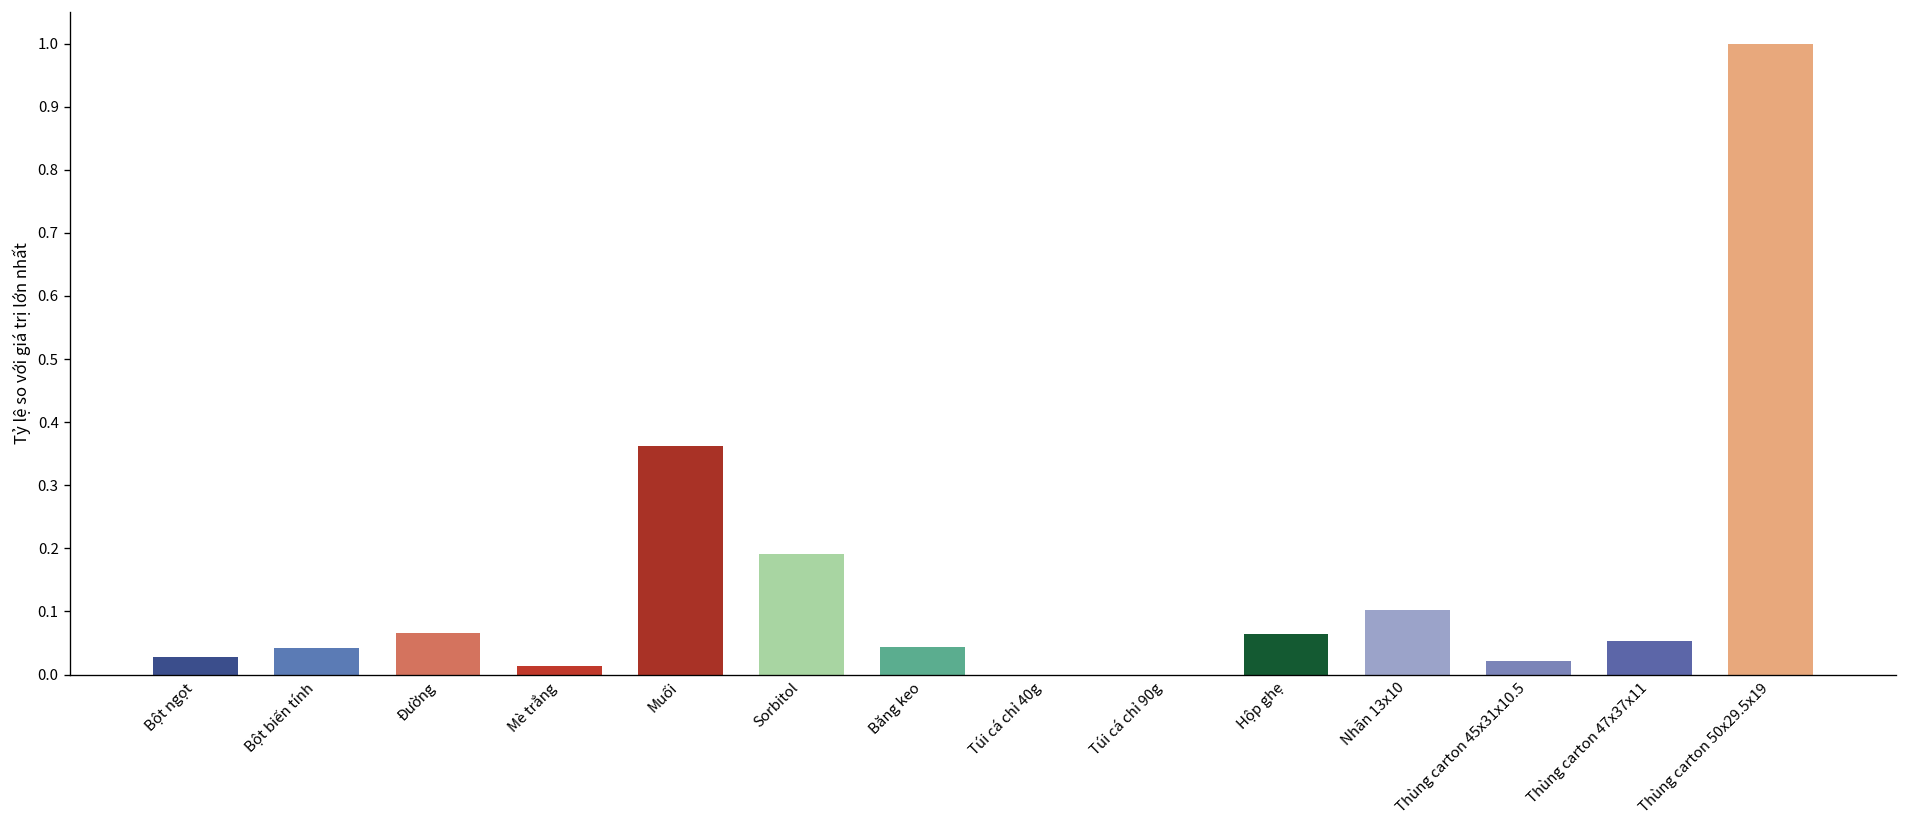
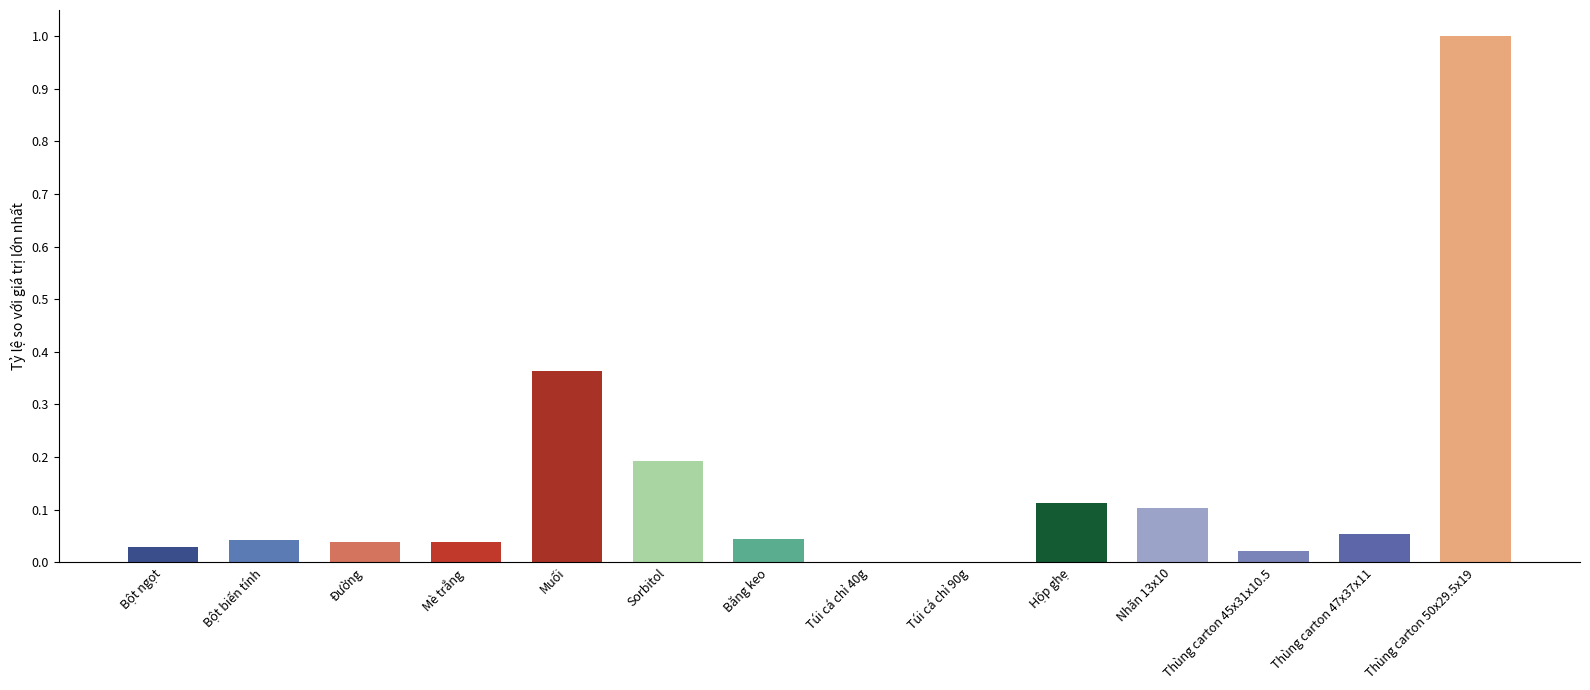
Đường: 0.07 -> 0.04
Mè trắng: 0.01 -> 0.04
Hộp ghẹ: 0.07 -> 0.11
